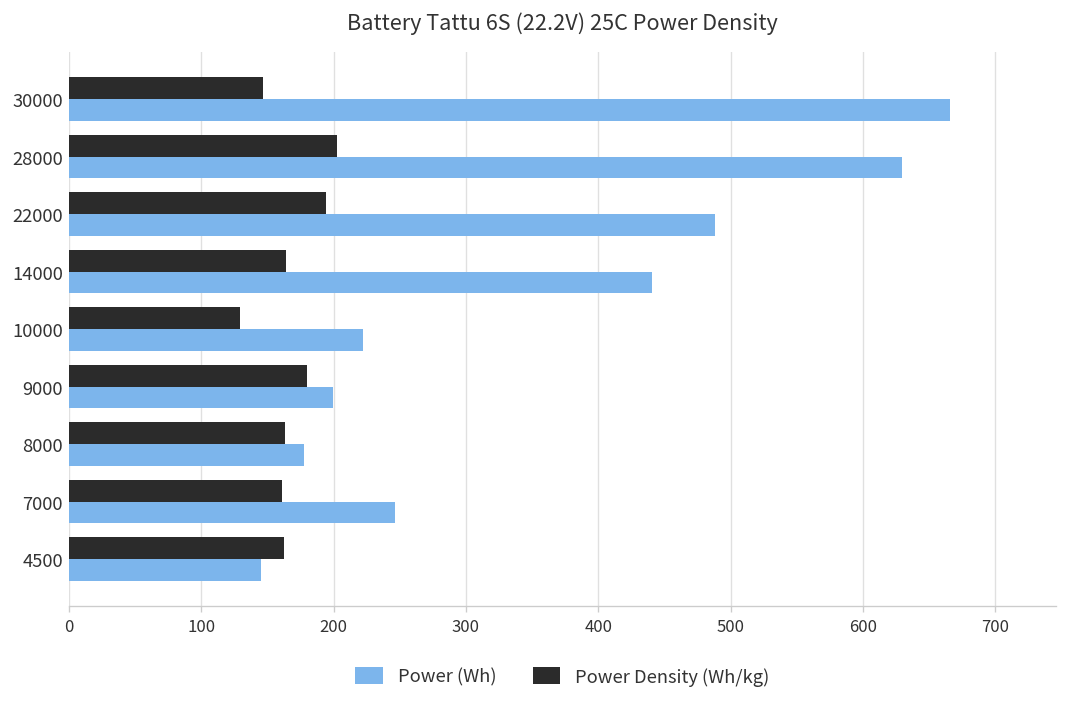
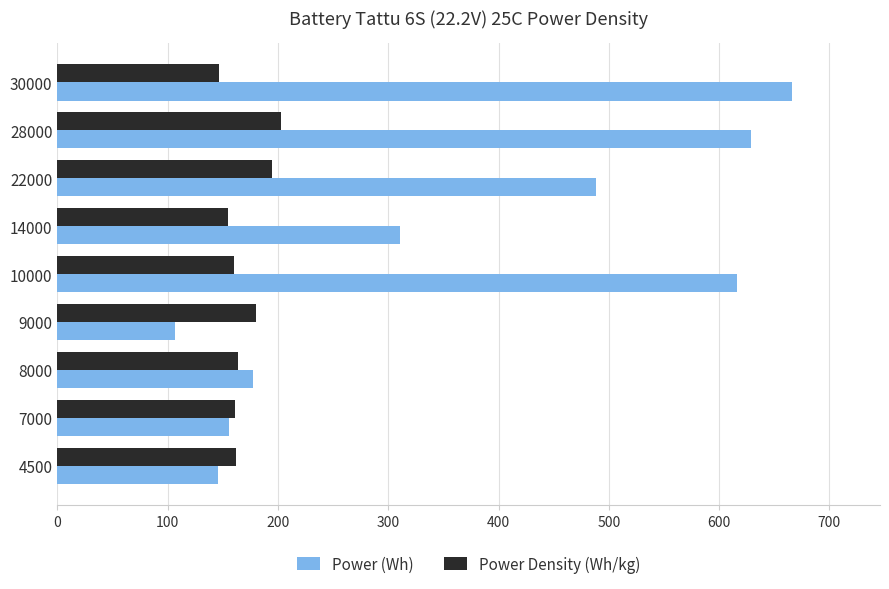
Power Density (Wh/kg), 14000: 164 -> 155
Power (Wh), 14000: 441 -> 311
Power Density (Wh/kg), 10000: 129 -> 160
Power (Wh), 10000: 222 -> 616
Power (Wh), 9000: 200 -> 107
Power (Wh), 7000: 247 -> 155
